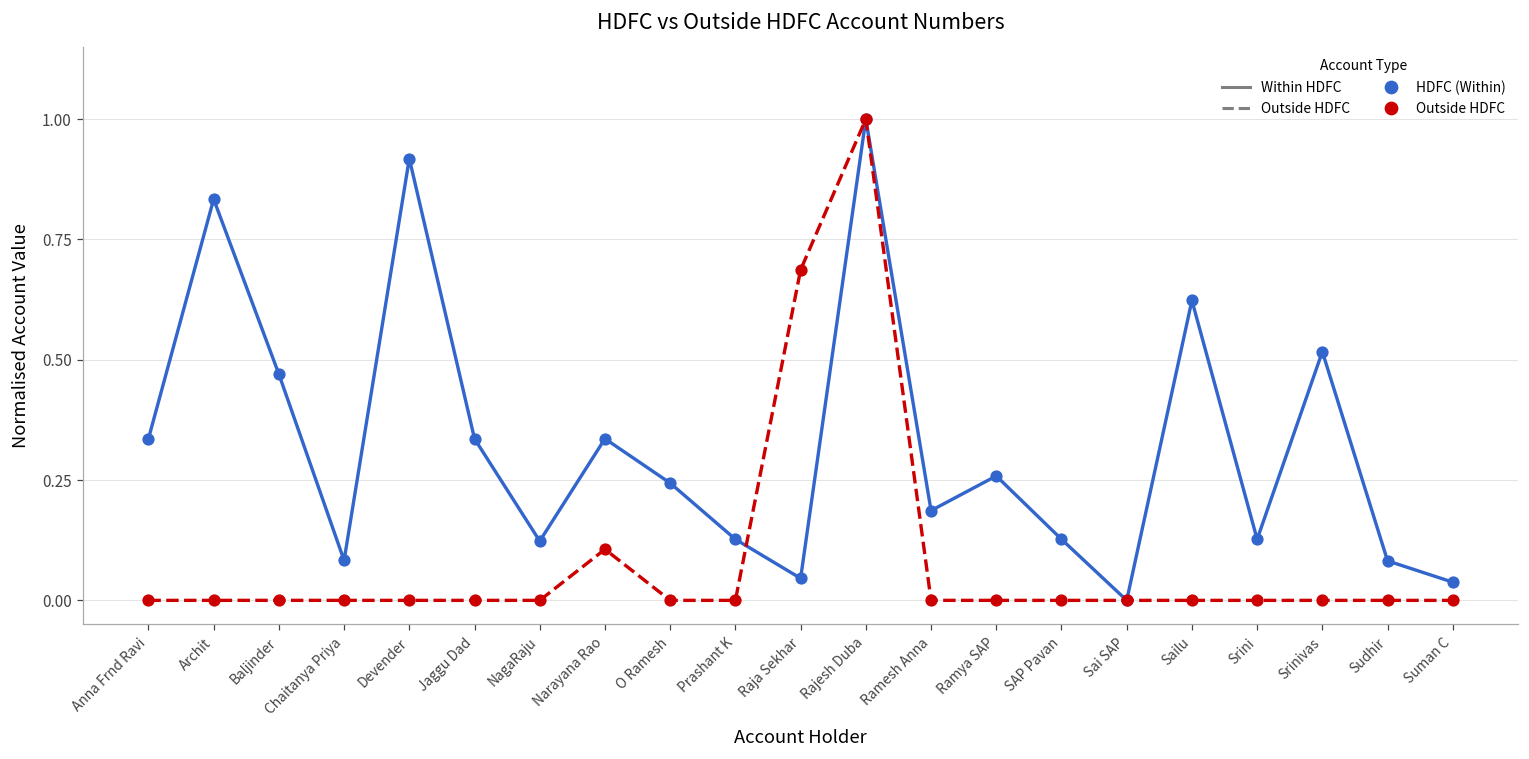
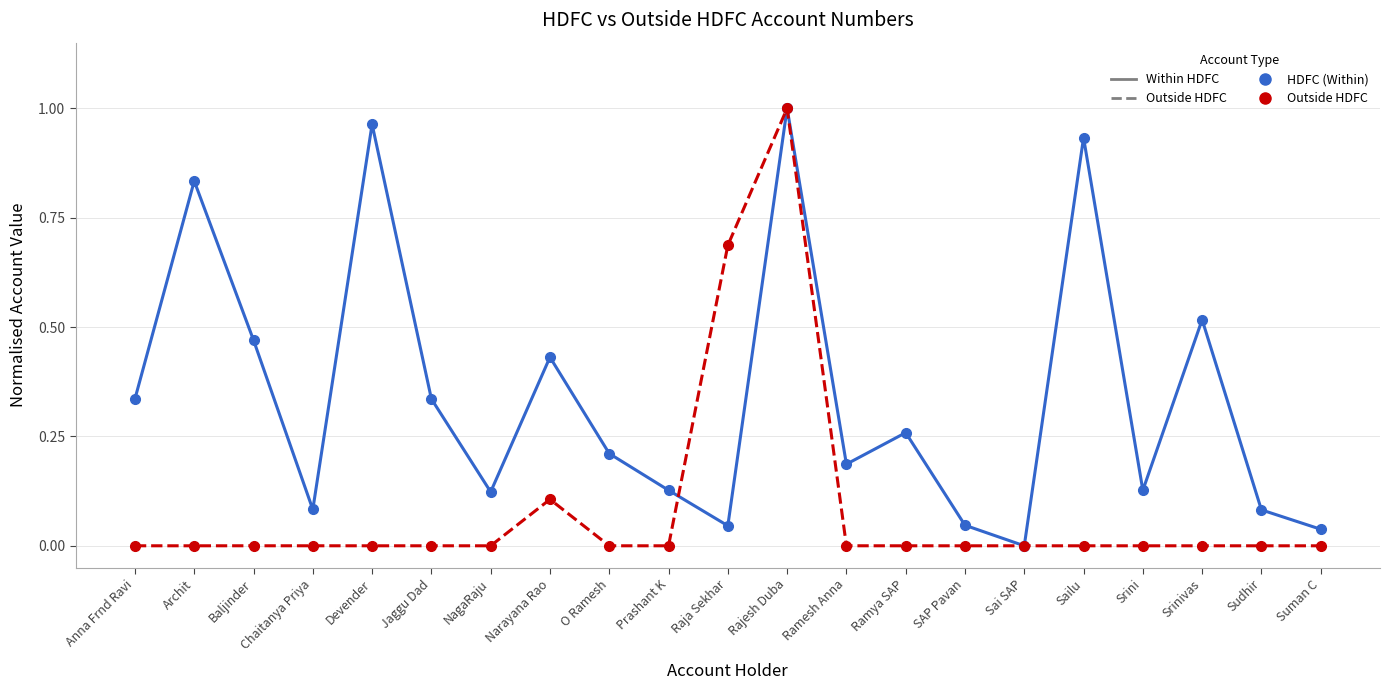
HDFC (Within), Devender: 0.92 -> 0.96
HDFC (Within), Narayana Rao: 0.34 -> 0.43
HDFC (Within), O Ramesh: 0.24 -> 0.21
HDFC (Within), SAP Pavan: 0.13 -> 0.05
HDFC (Within), Sailu: 0.62 -> 0.93
